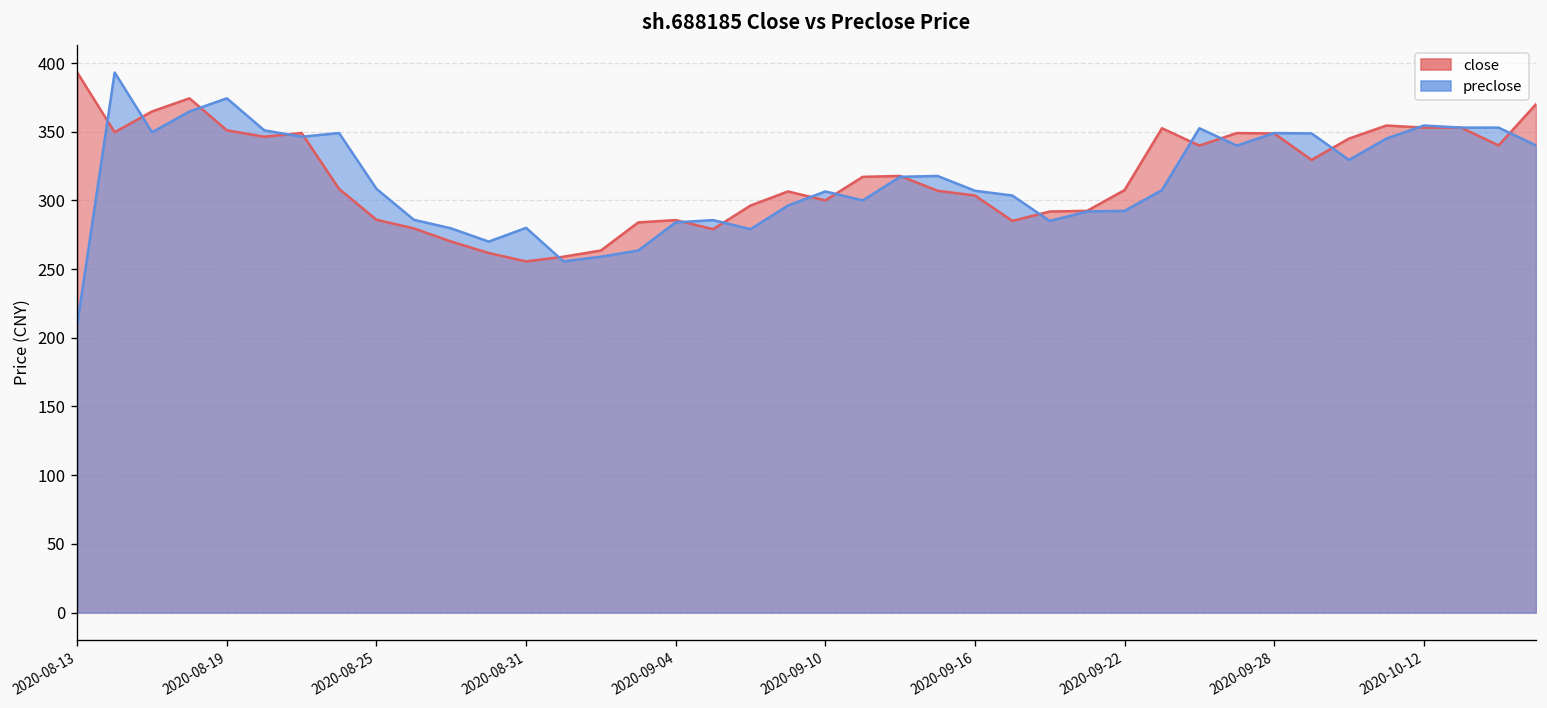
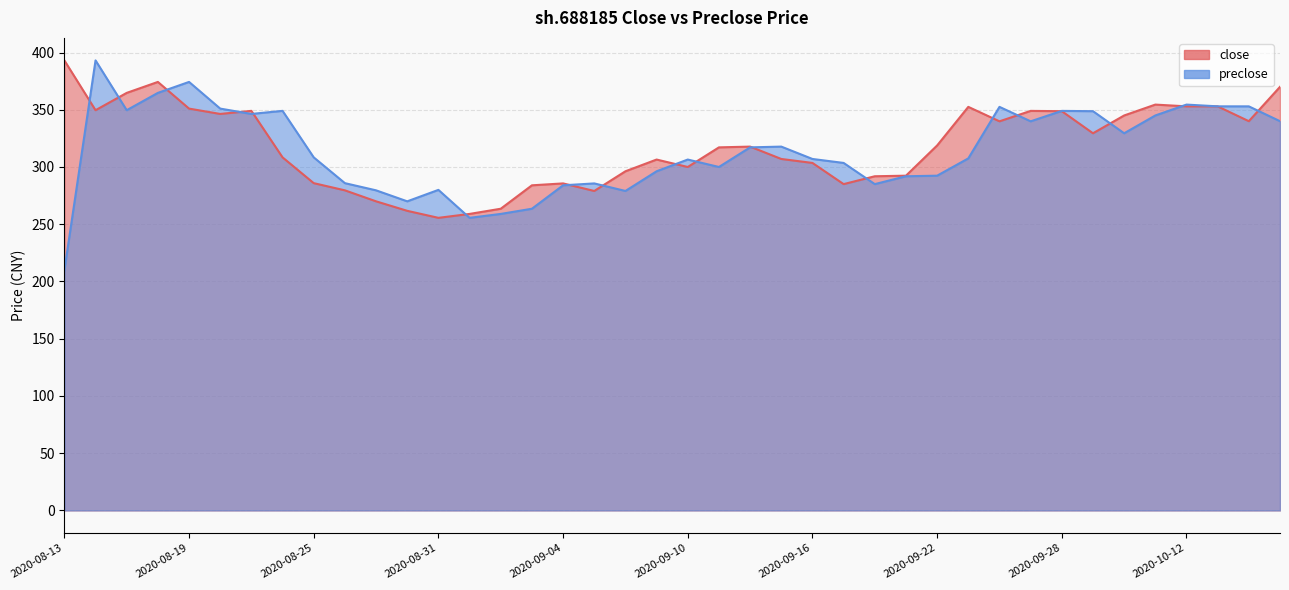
close, 2020-09-22: 308 -> 319
